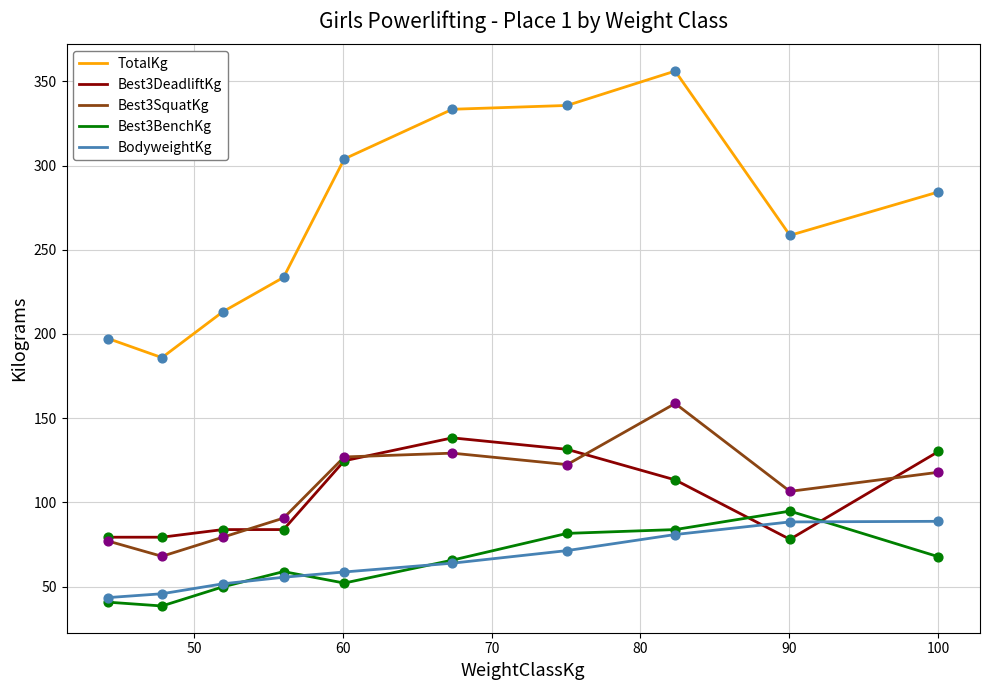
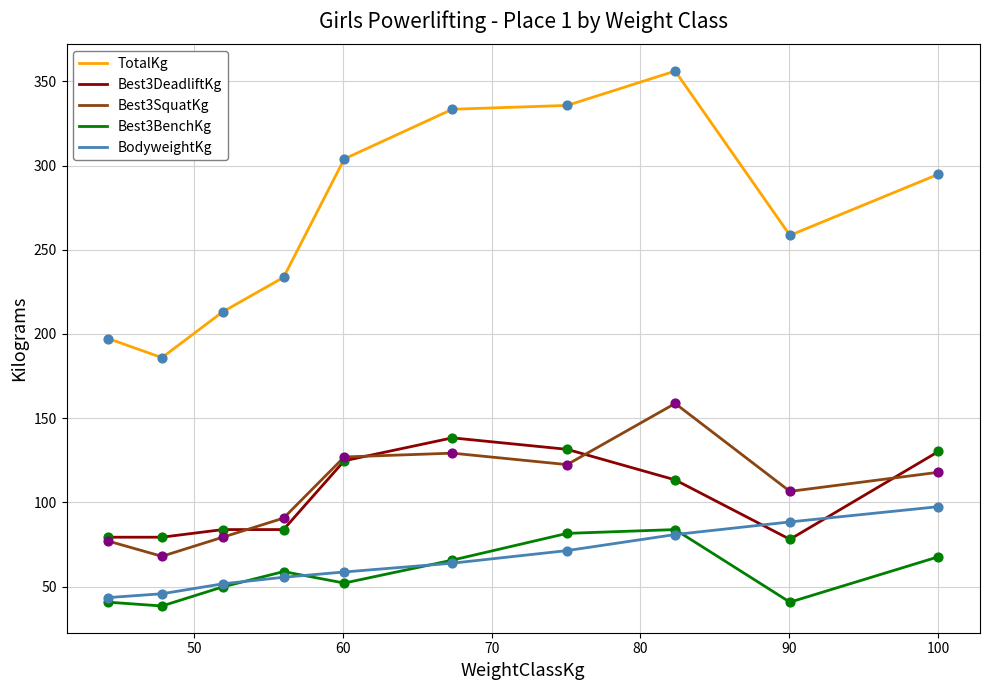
Best3BenchKg, 90: 95 -> 41
TotalKg, 100: 284 -> 295
BodyweightKg, 100: 89 -> 98
